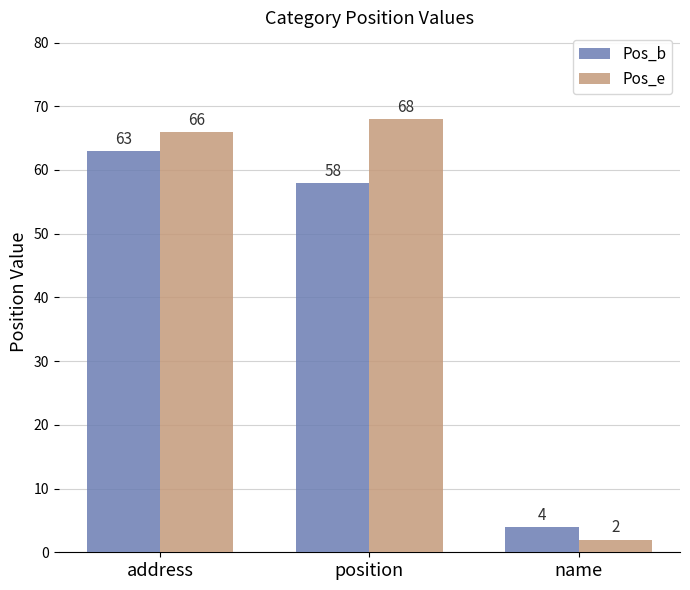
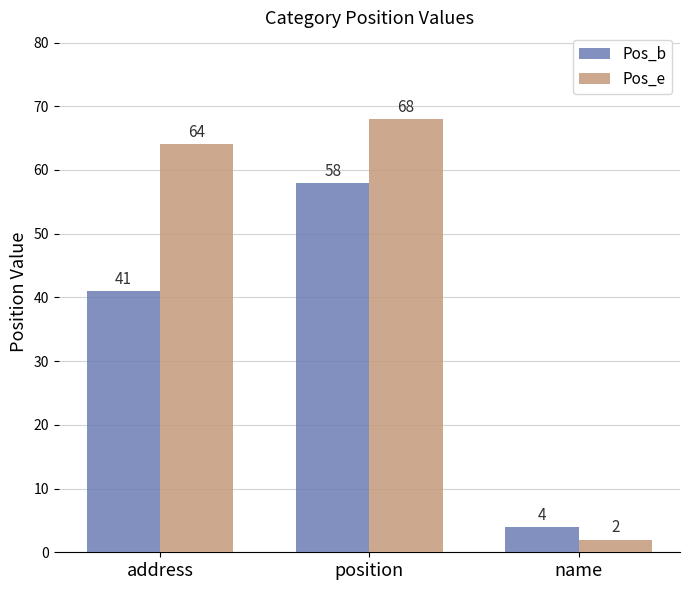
Pos_b, address: 63 -> 41
Pos_e, address: 66 -> 64
